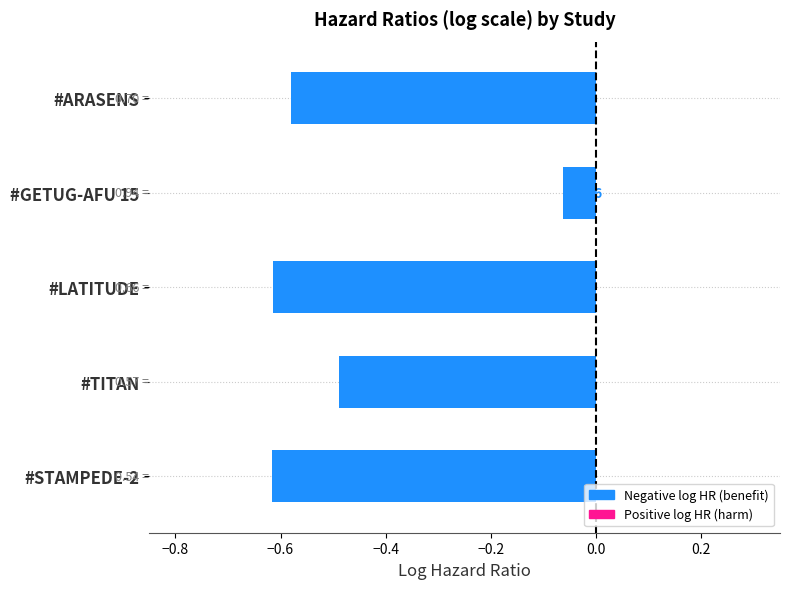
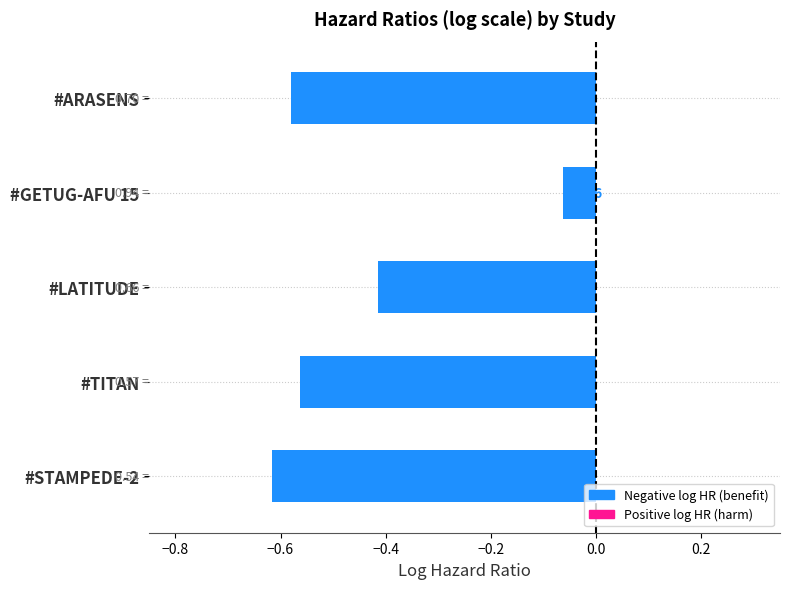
#LATITUDE: -0.61 -> -0.42
#TITAN: -0.49 -> -0.56
